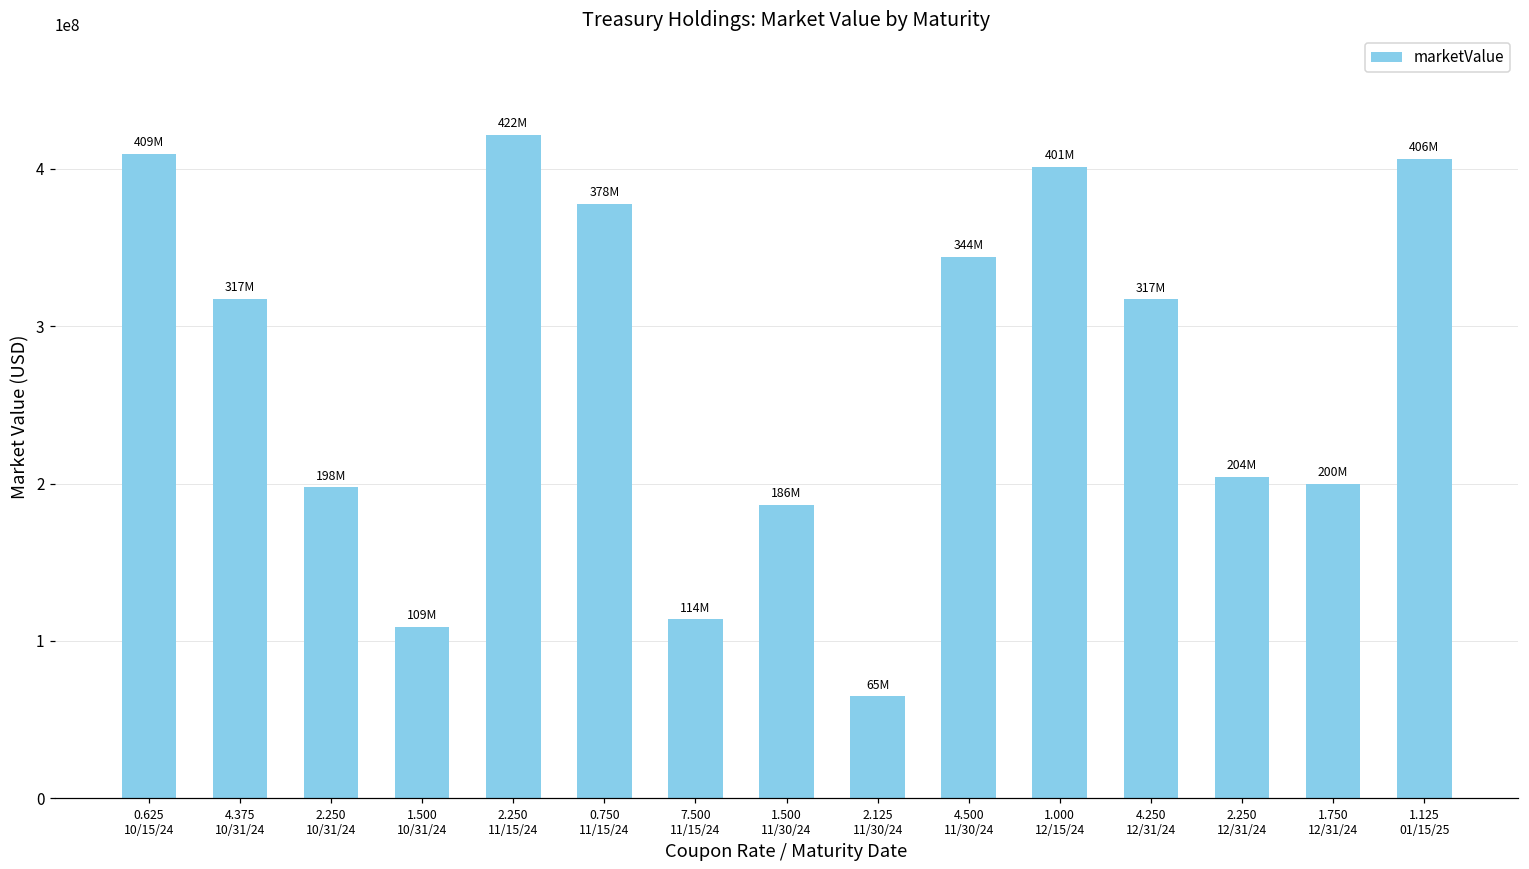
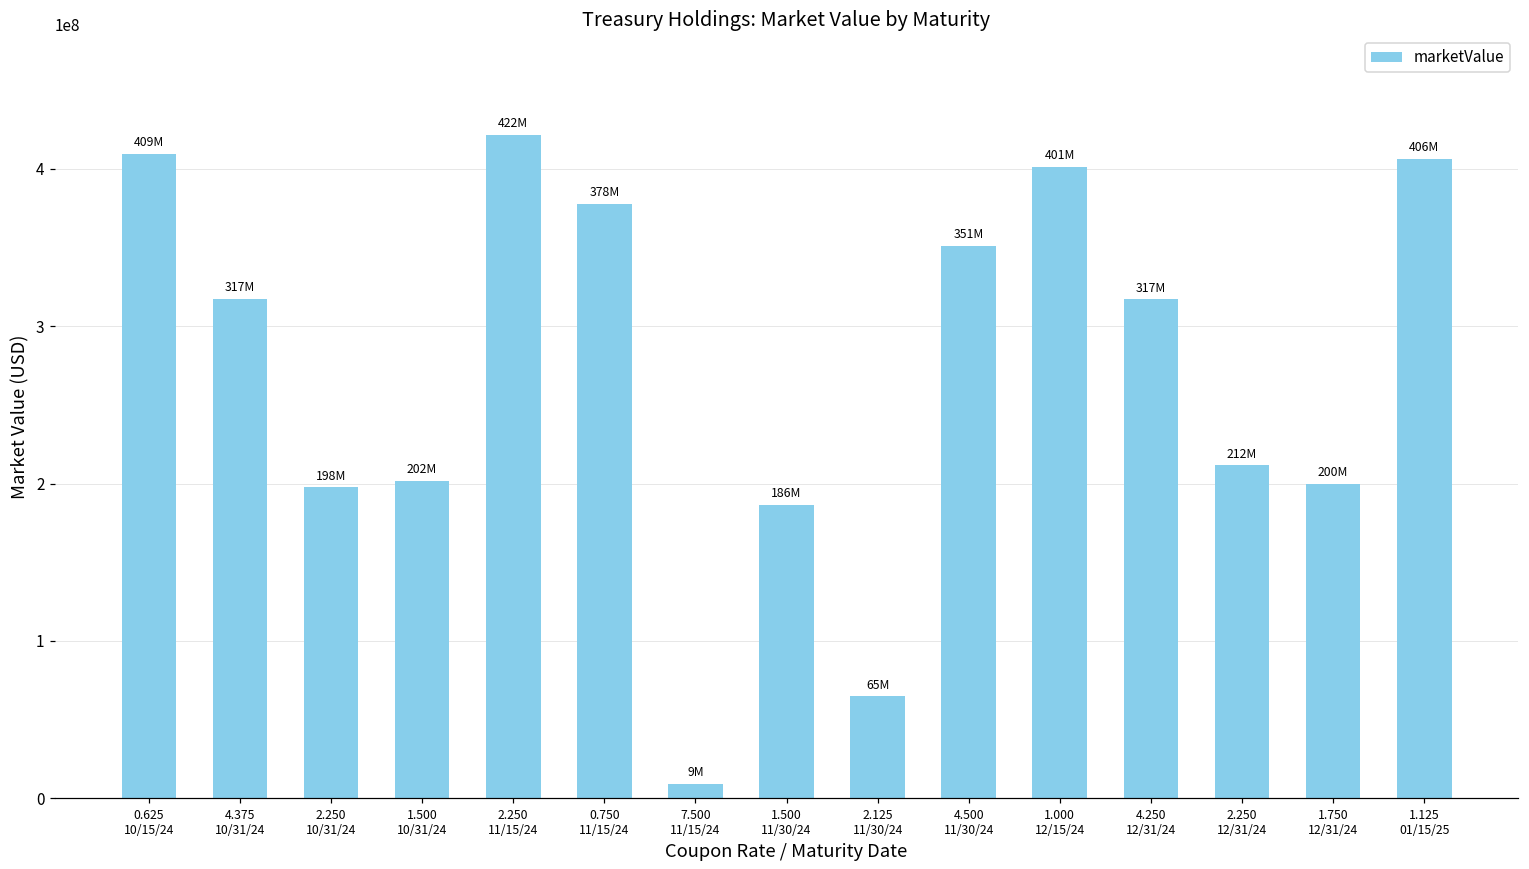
1.500 10/31/24: 109M -> 202M
7.500 11/15/24: 114M -> 9M
4.500 11/30/24: 344M -> 351M
2.250 12/31/24: 204M -> 212M
